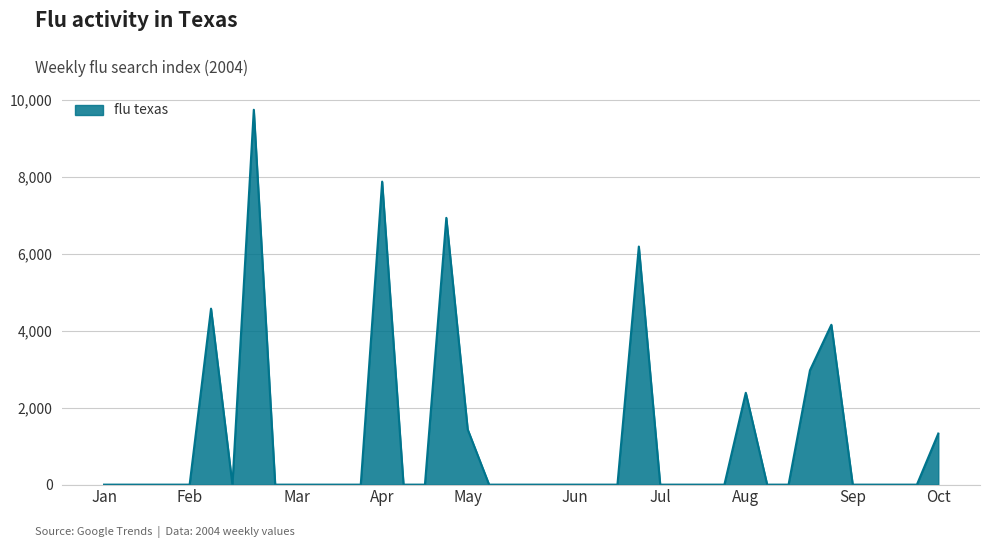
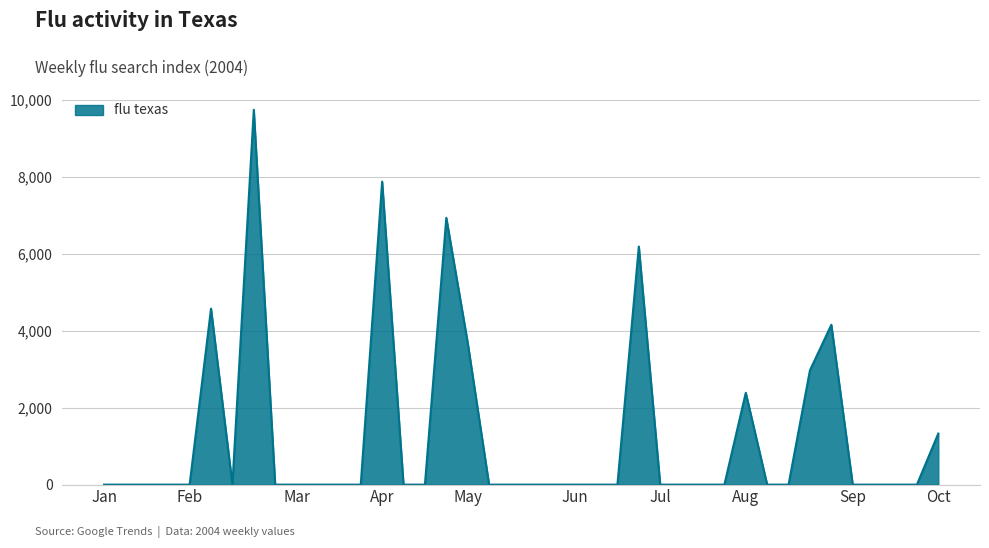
May: 1,400 -> 3,700
